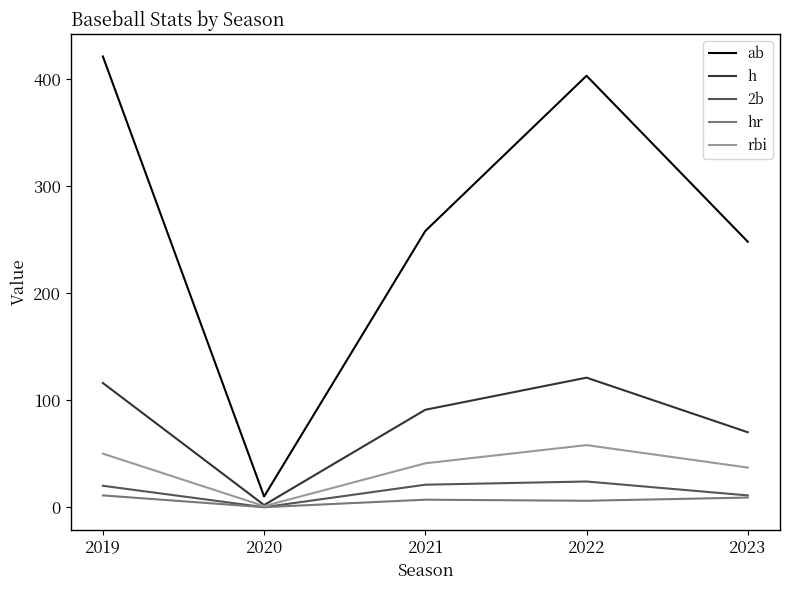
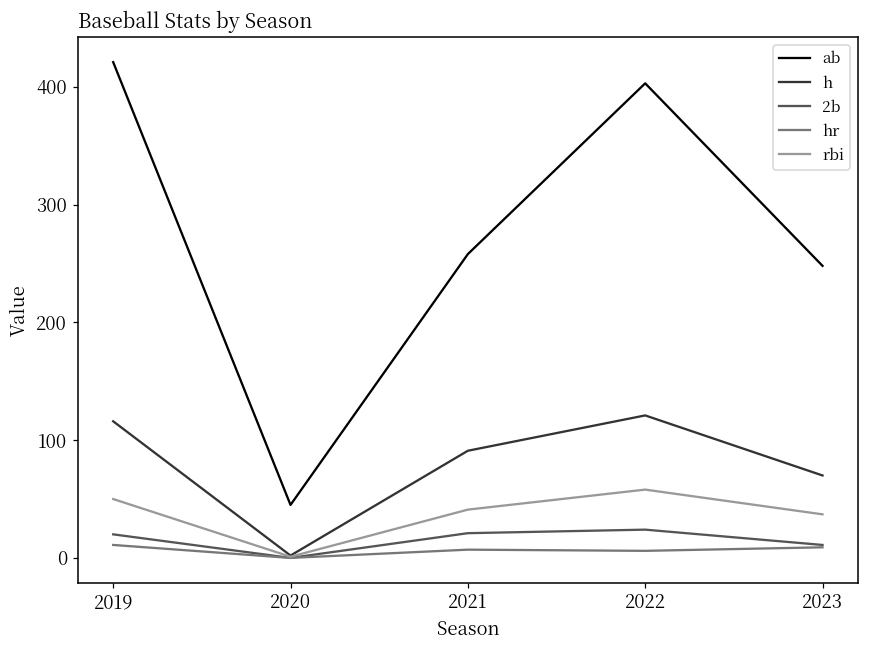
ab, 2020: 10 -> 45
